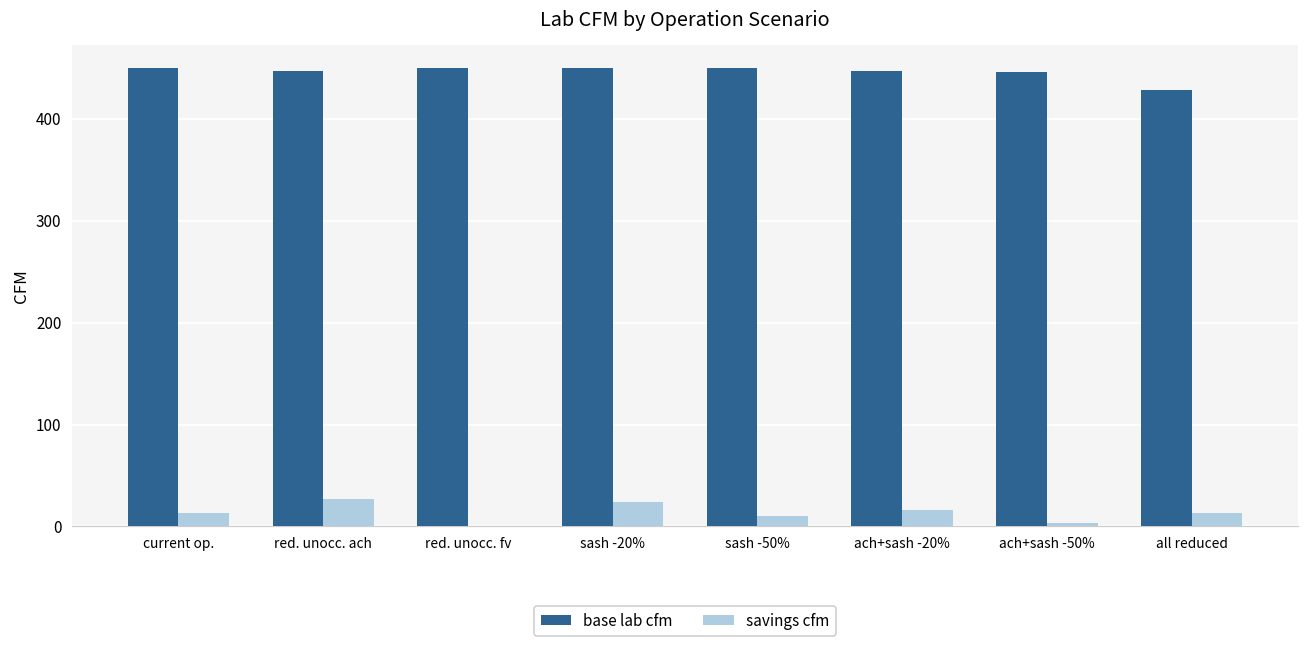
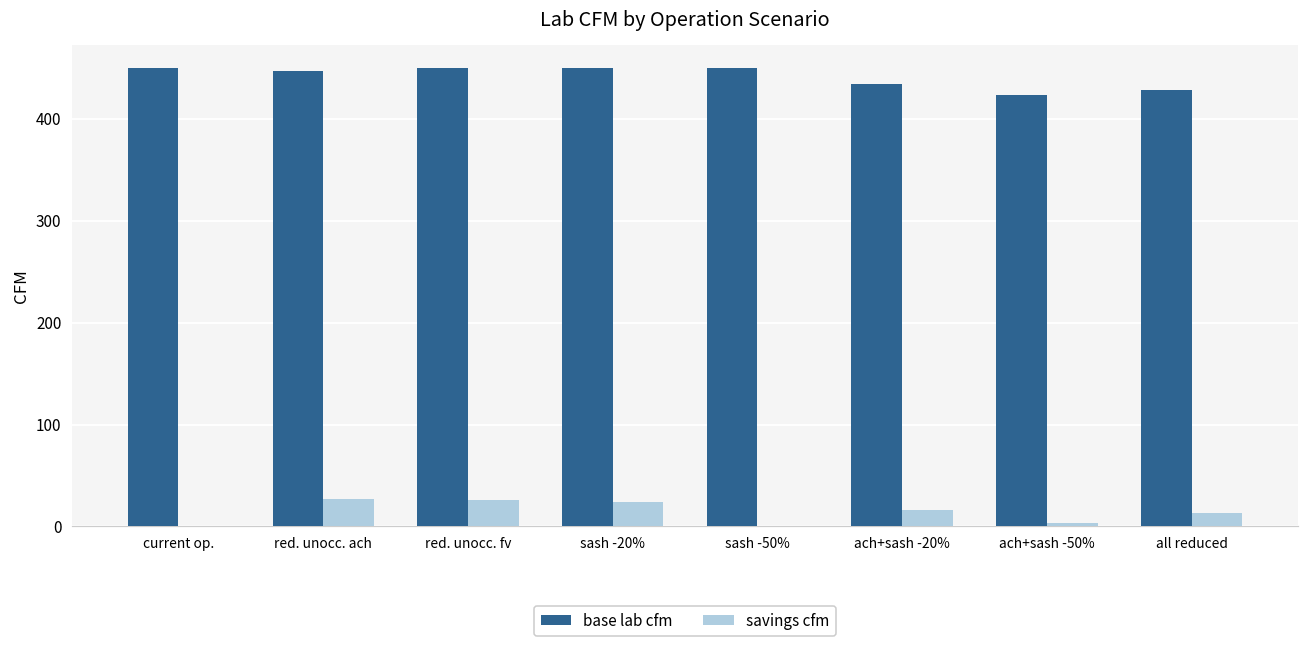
savings cfm, current op.: 10 -> 0
savings cfm, red. unocc. fv: 0 -> 30
savings cfm, sash -50%: 10 -> 0
base lab cfm, ach+sash -20%: 450 -> 430
base lab cfm, ach+sash -50%: 450 -> 420
